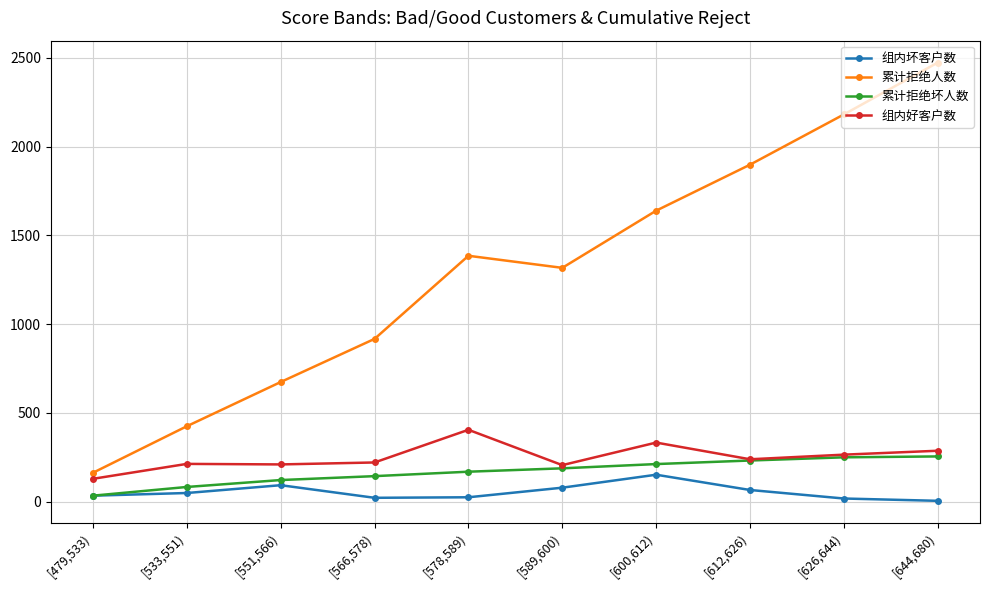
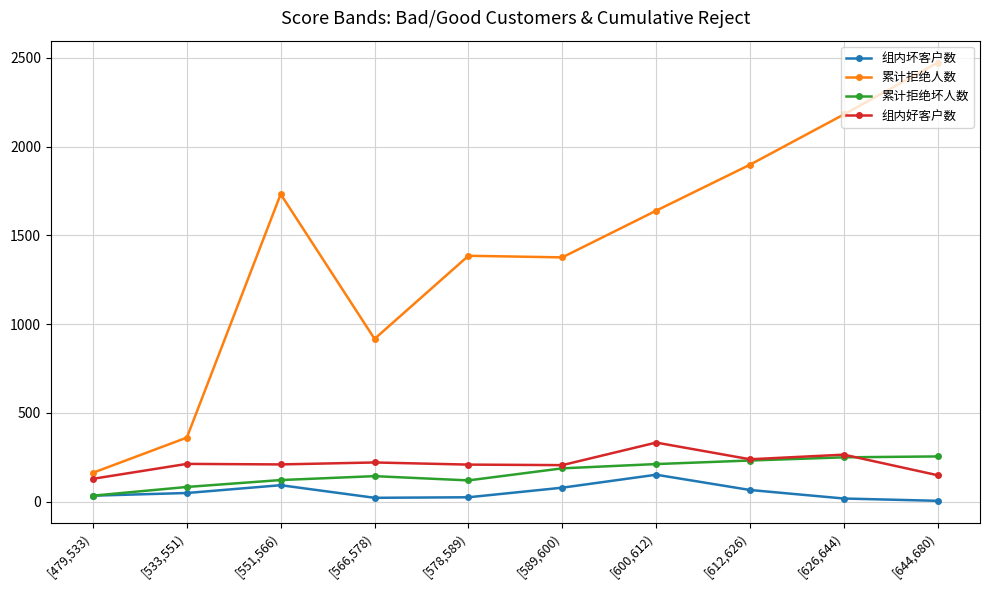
累计拒绝人数, [533,551): 430 -> 360
累计拒绝人数, [551,566): 670 -> 1730
累计拒绝坏人数, [578,589): 170 -> 120
组内好客户数, [578,589): 410 -> 210
累计拒绝人数, [589,600): 1320 -> 1380
组内好客户数, [644,680): 290 -> 150
